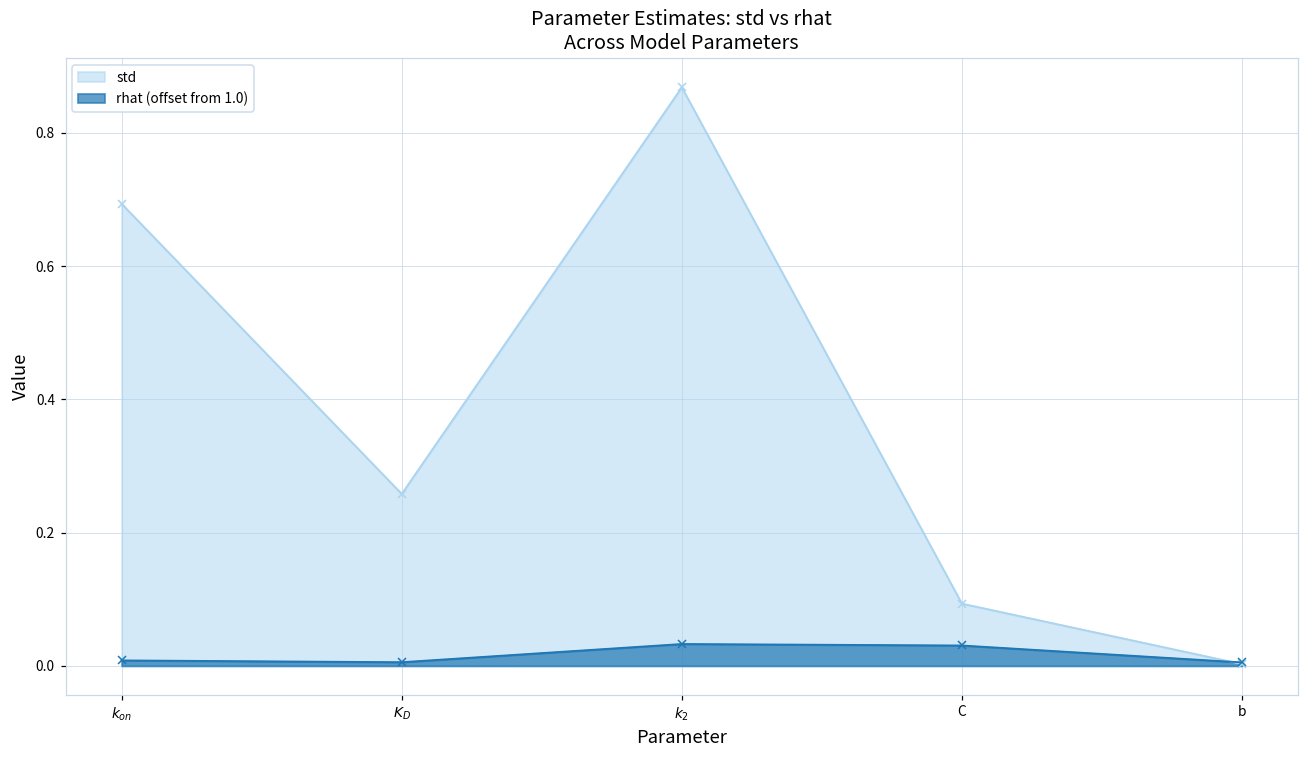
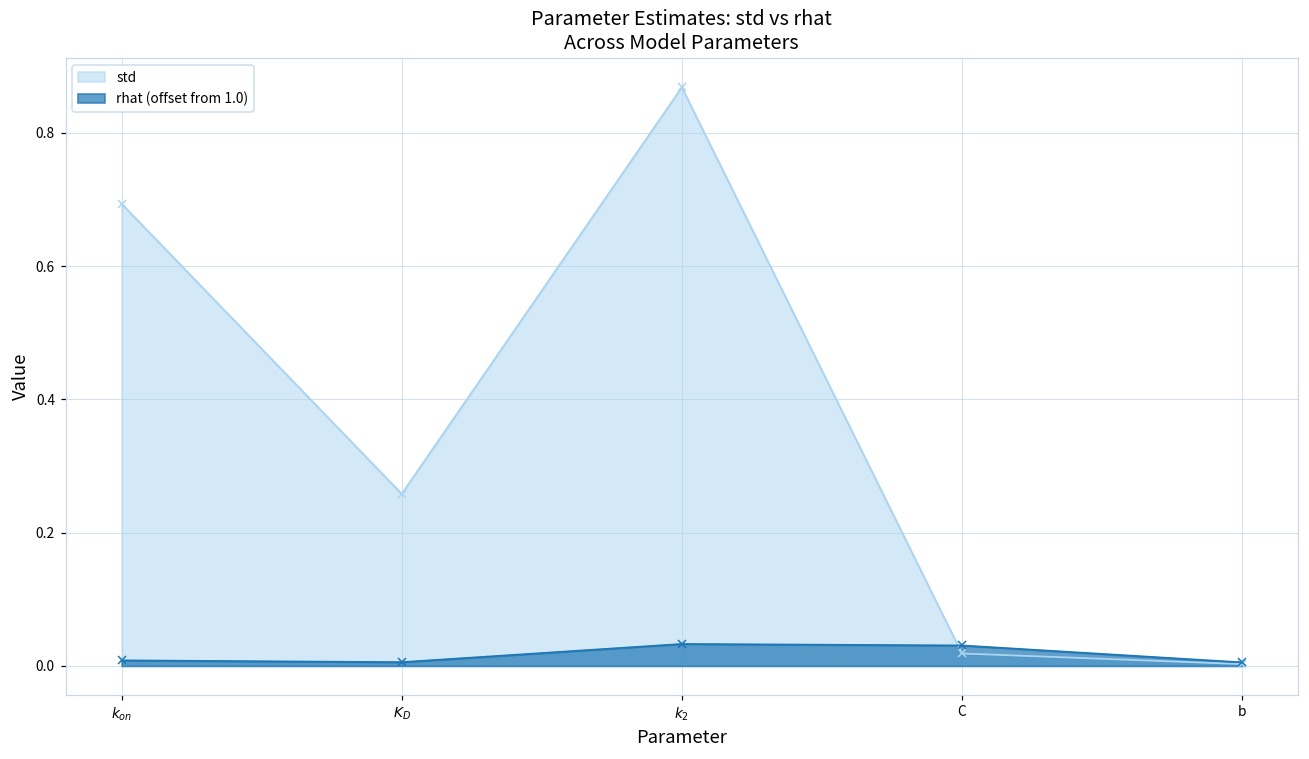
std, C: 0.09 -> 0.02
